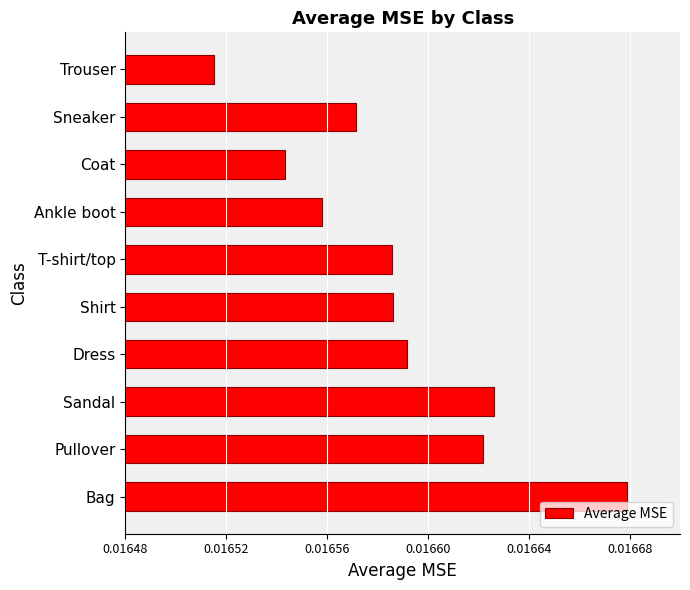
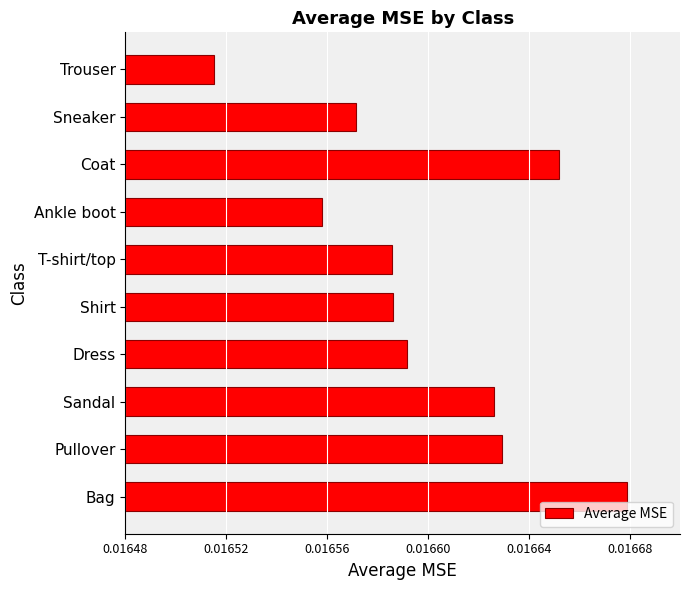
Coat: 0.016543 -> 0.016652
Pullover: 0.016622 -> 0.016629
